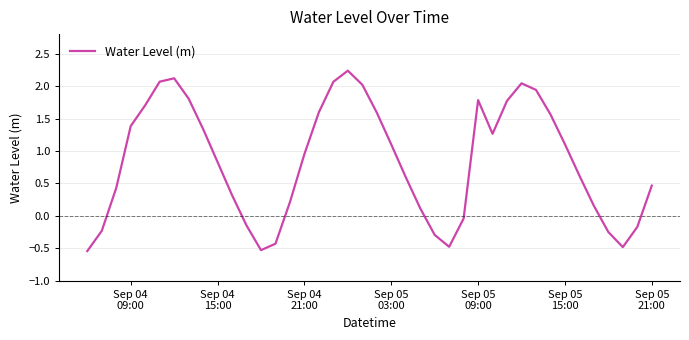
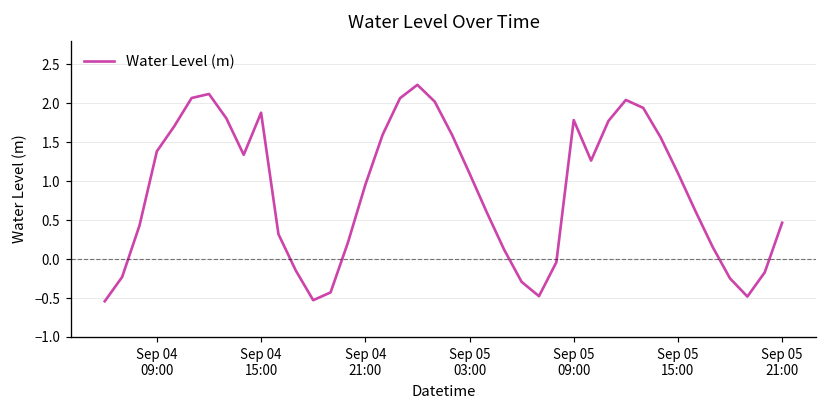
Sep 04 15:00: 0.8 -> 1.9
